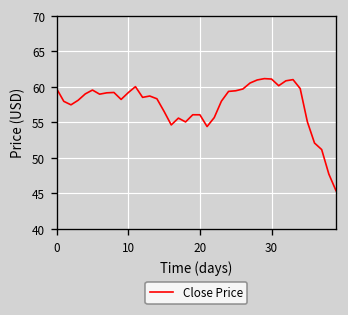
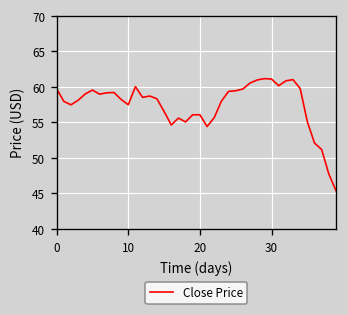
10: 59 -> 57
